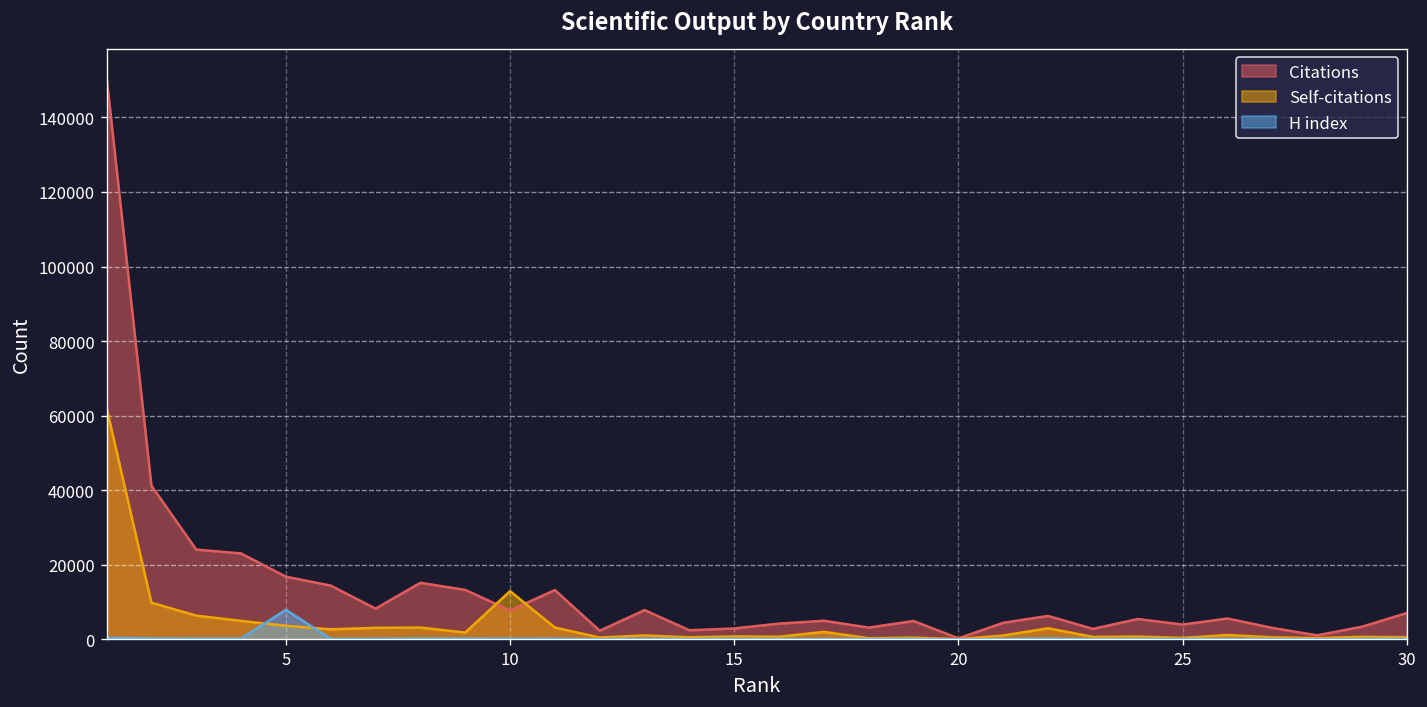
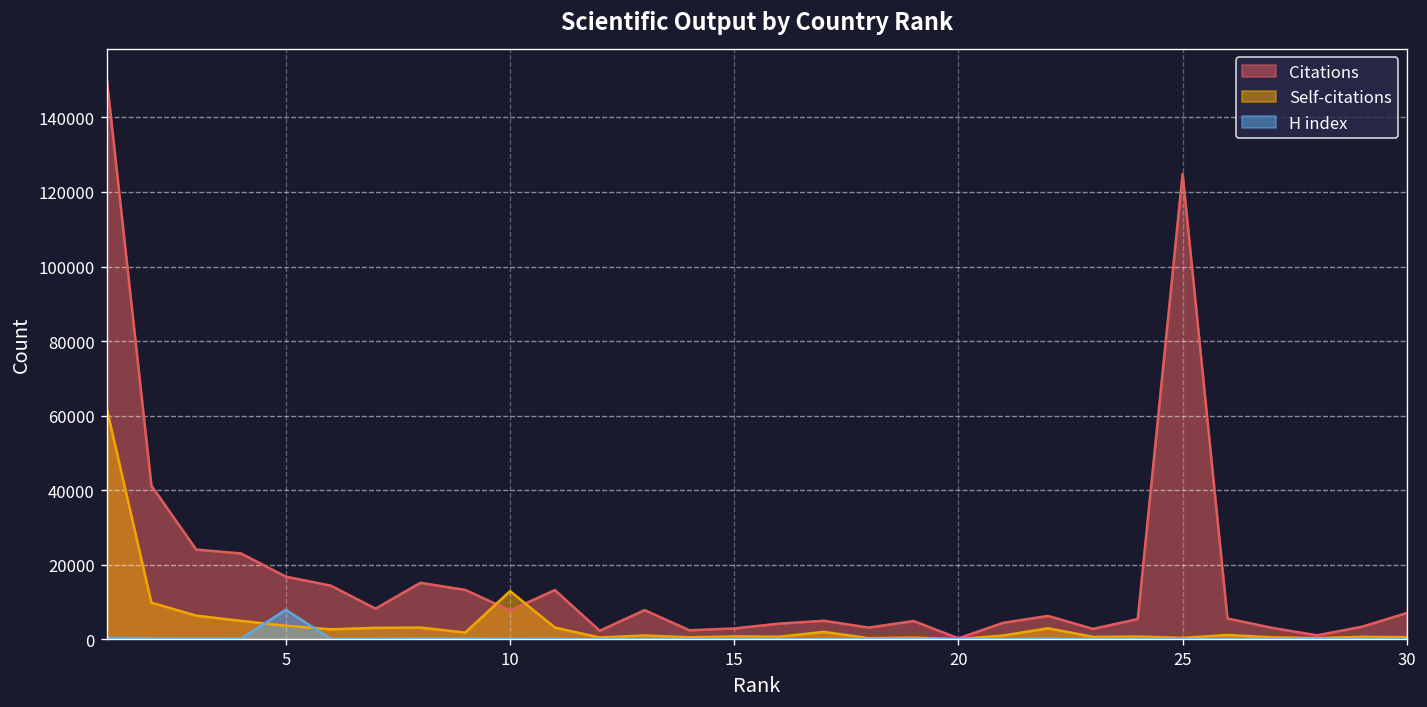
Citations, 25: 4000 -> 125000
